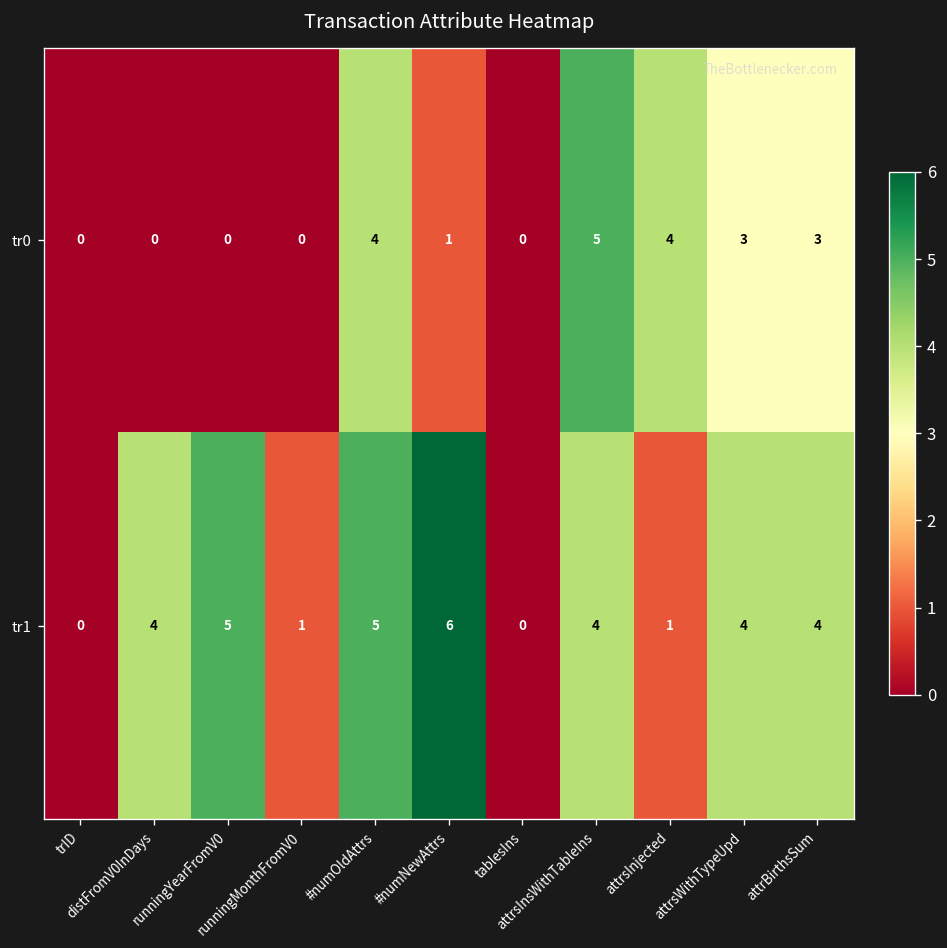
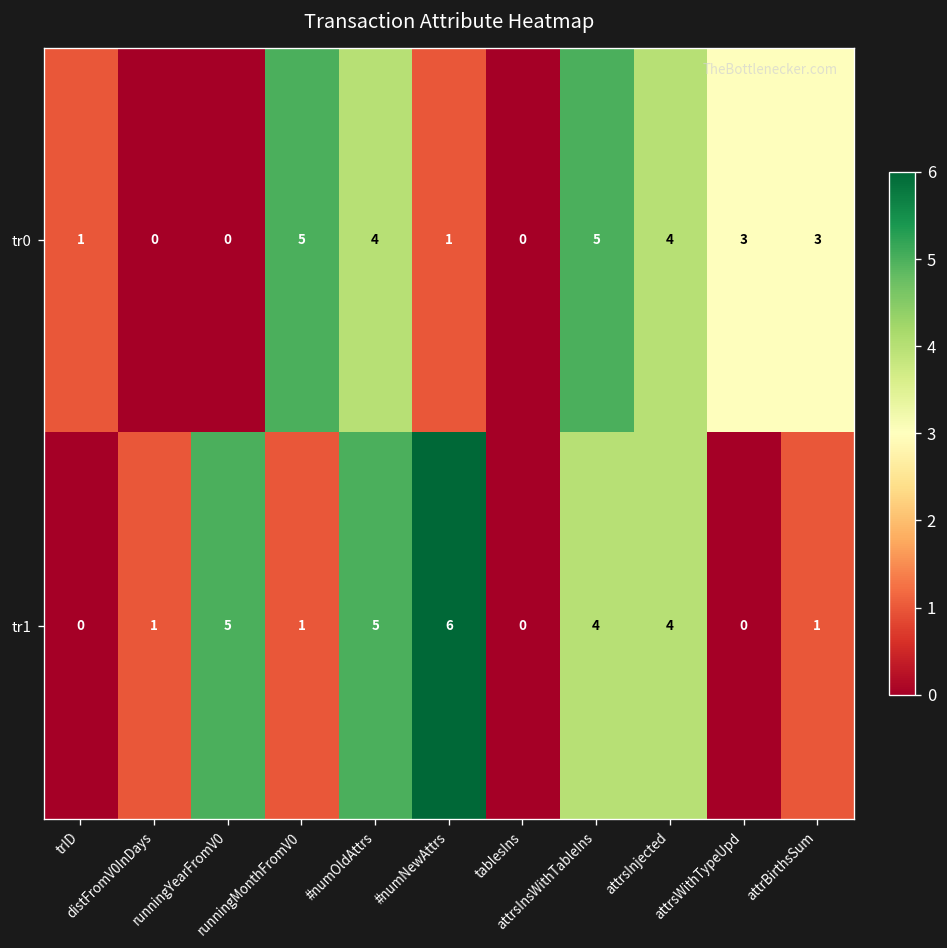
tr0, trID: 0 -> 1
tr0, runningMonthFromV0: 0 -> 5
tr1, distFromV0InDays: 4 -> 1
tr1, attrsInjected: 1 -> 4
tr1, attrsWithTypeUpd: 4 -> 0
tr1, attrBirthsSum: 4 -> 1
